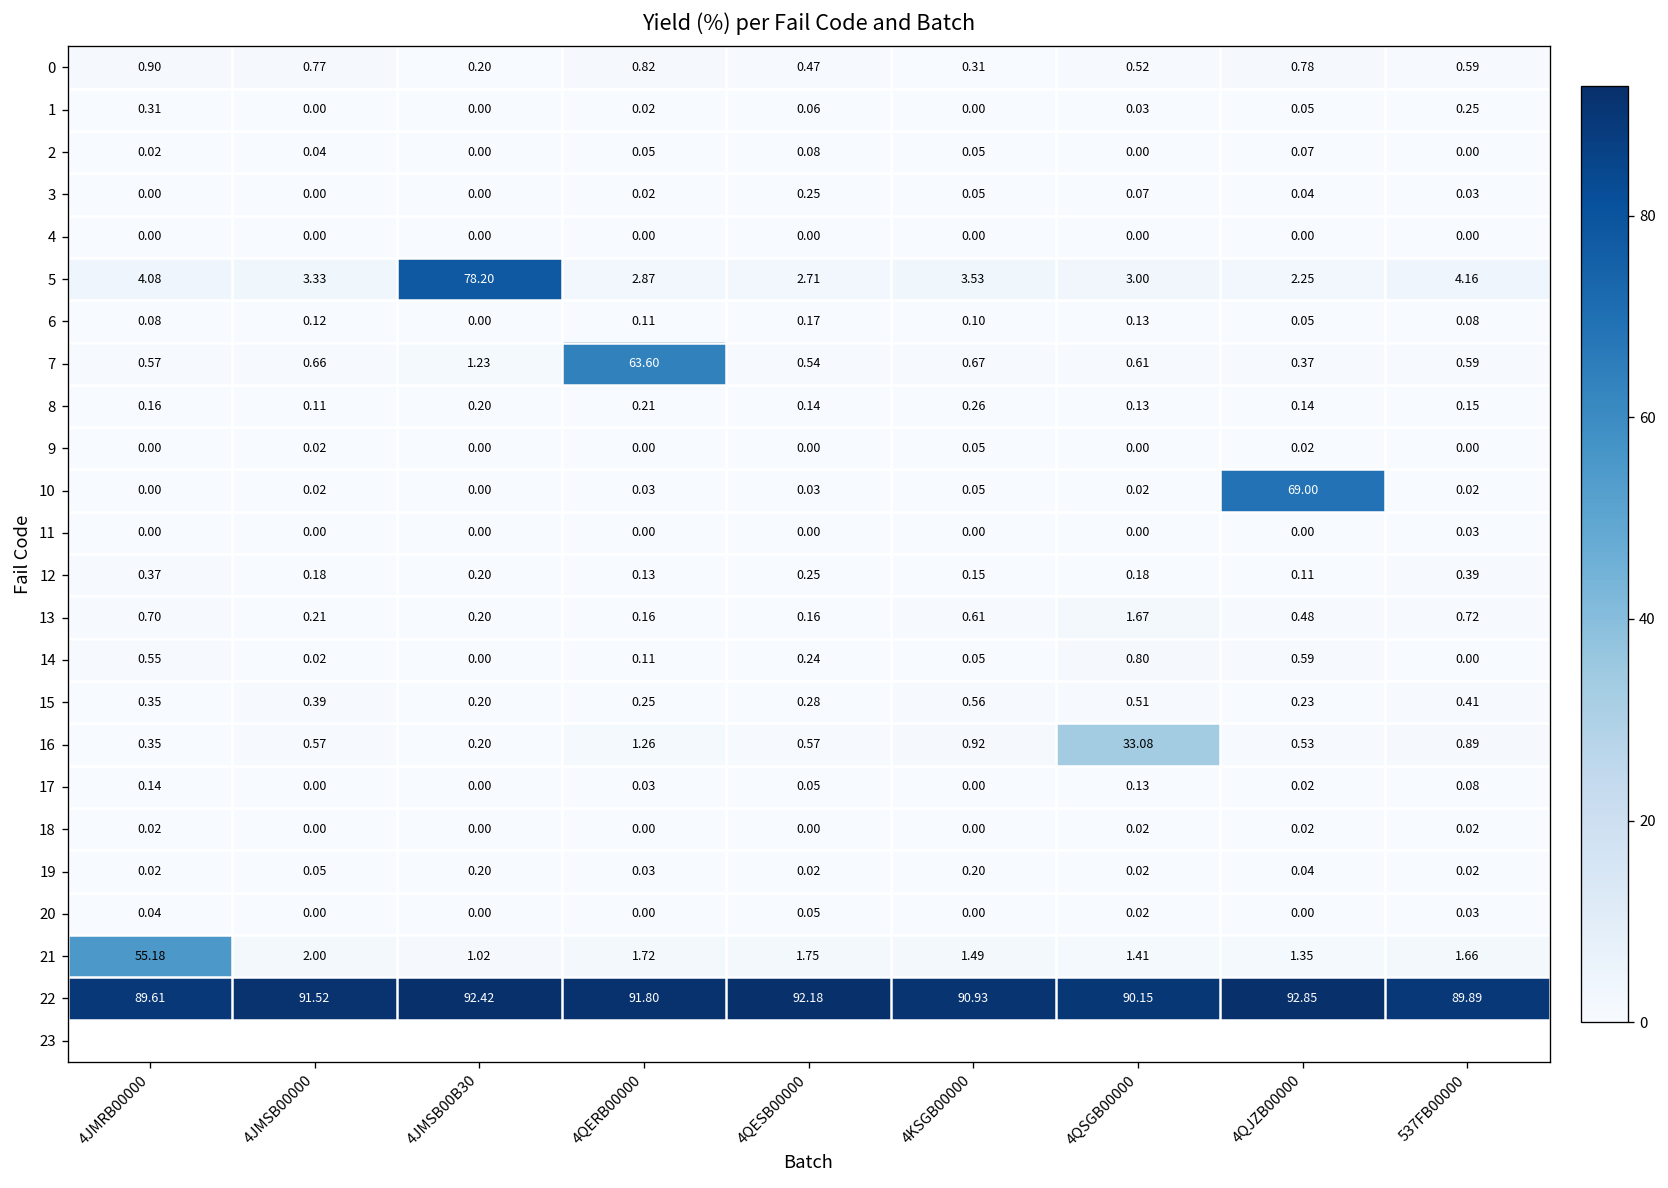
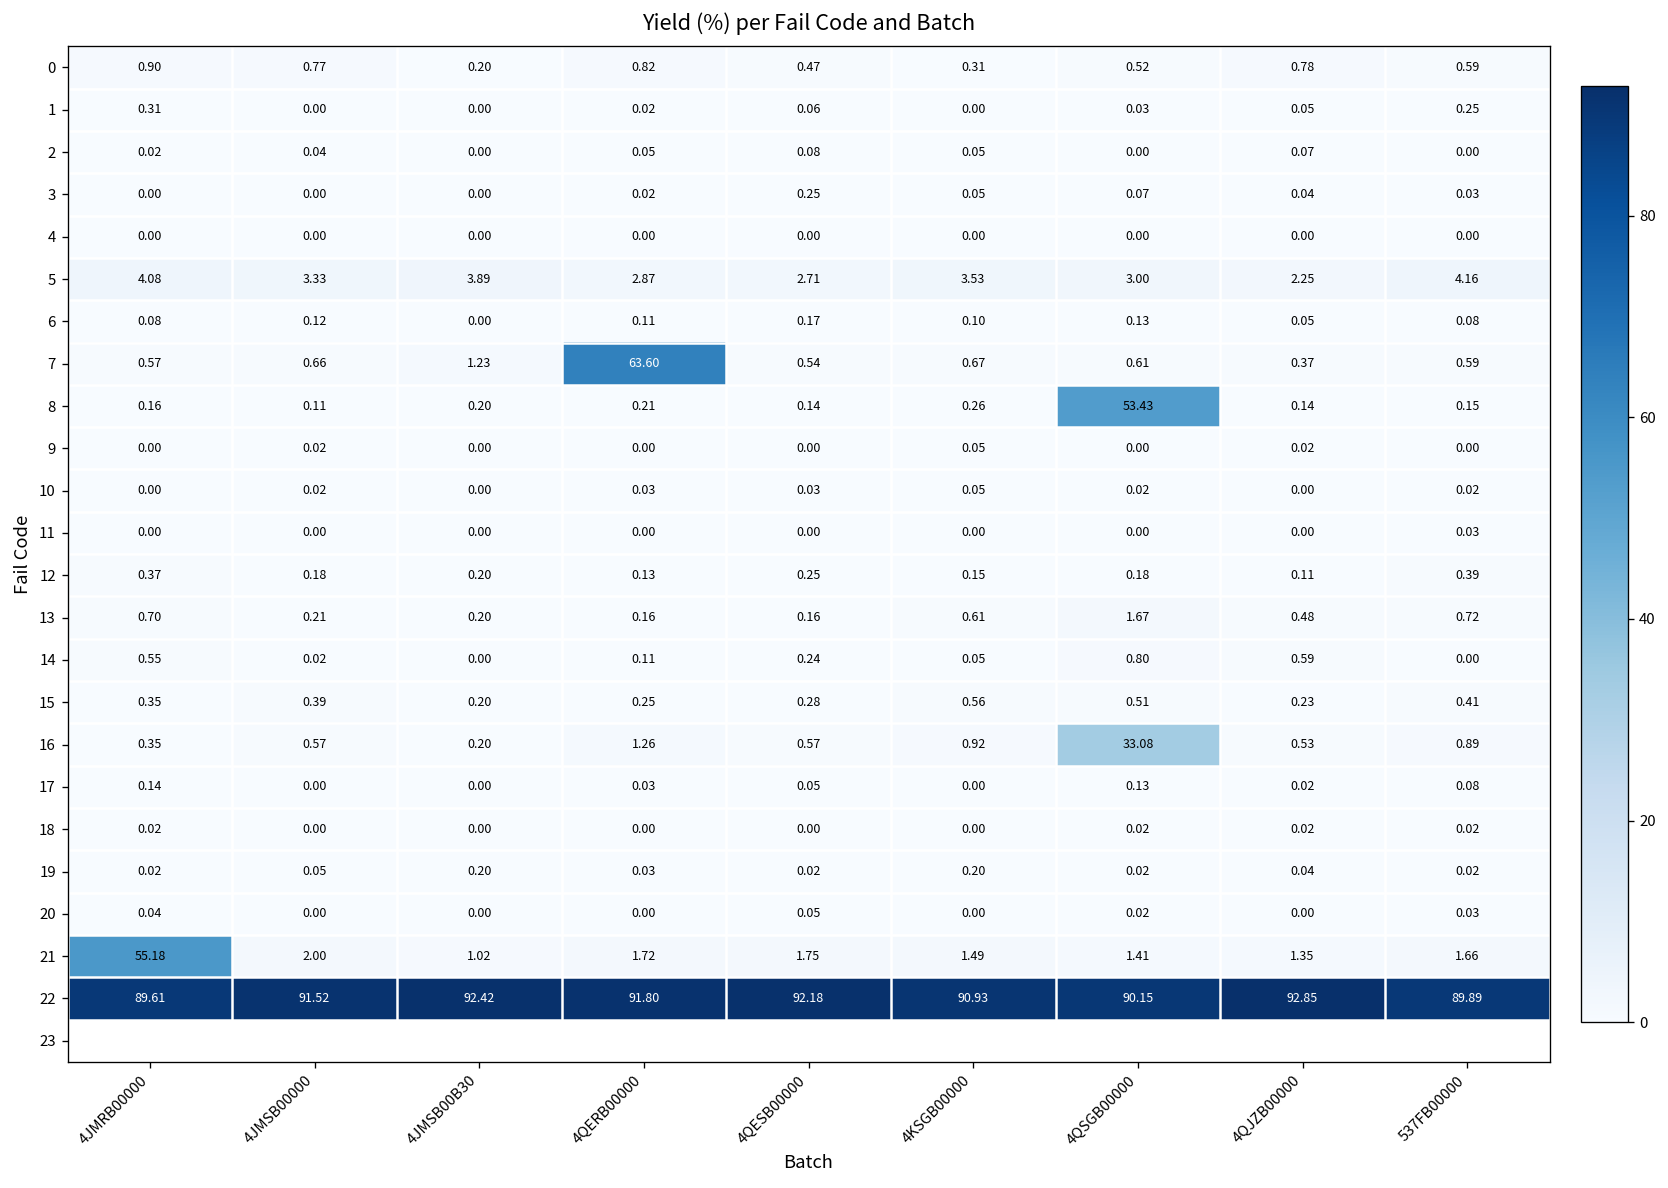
5, 4JMSB00B30: 78.20 -> 3.89
8, 4QSGB00000: 0.13 -> 53.43
10, 4QJZB00000: 69.00 -> 0.00
